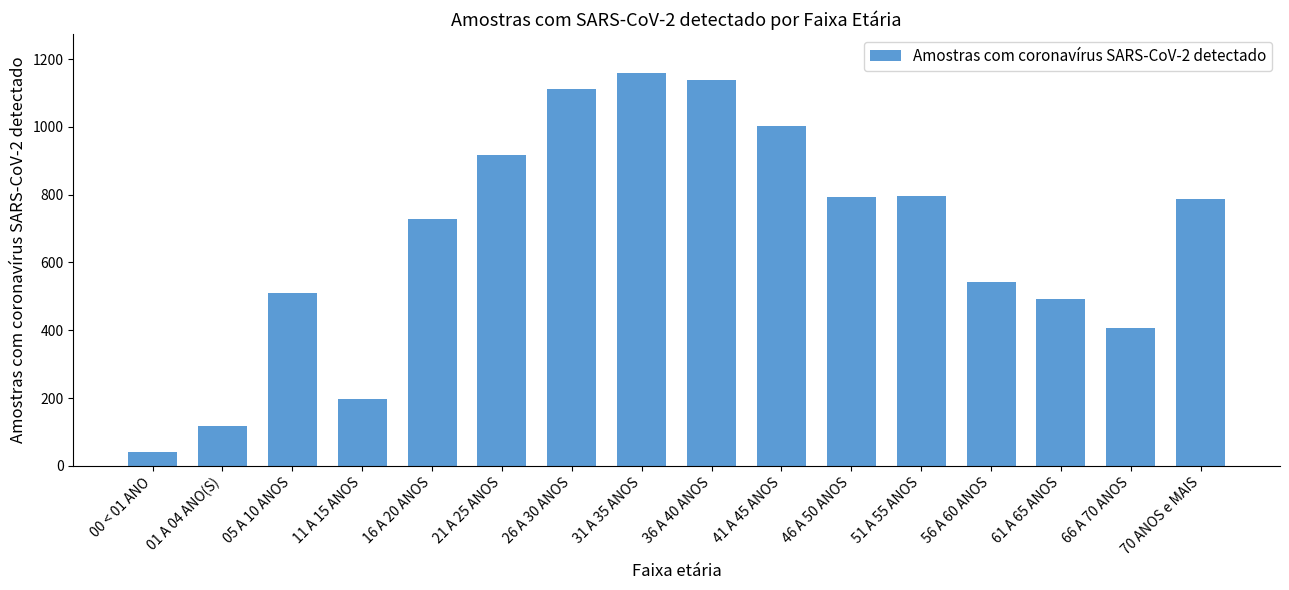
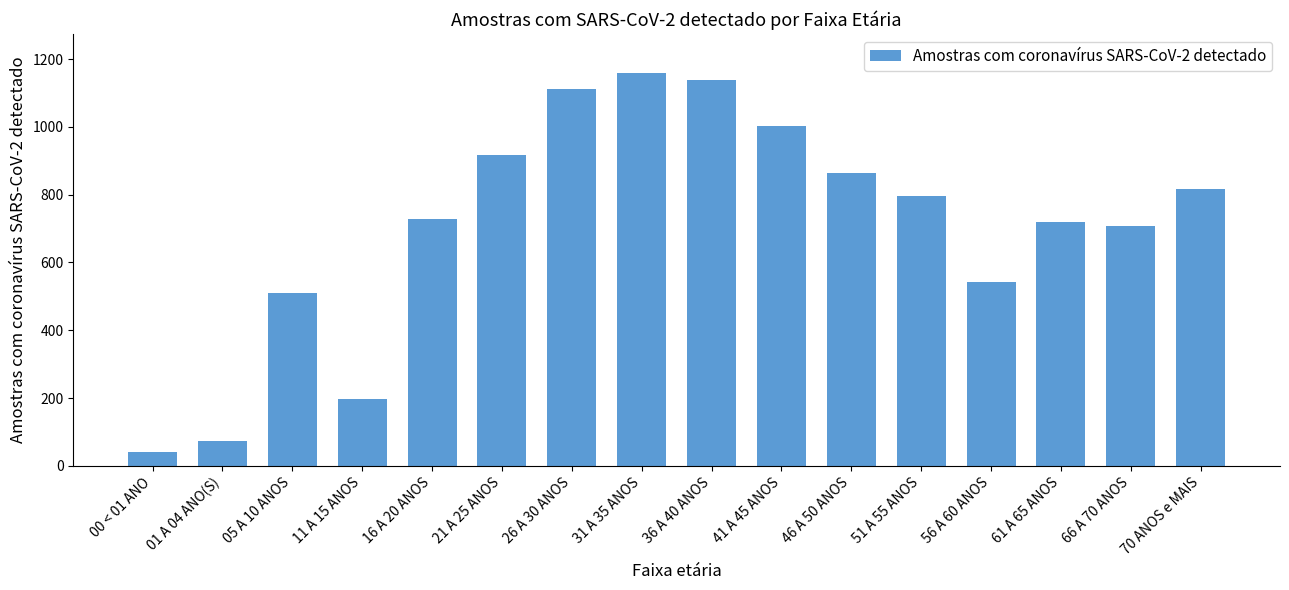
01 A 04 ANO(S): 120 -> 70
46 A 50 ANOS: 790 -> 860
61 A 65 ANOS: 490 -> 720
66 A 70 ANOS: 410 -> 710
70 ANOS e MAIS: 790 -> 820
